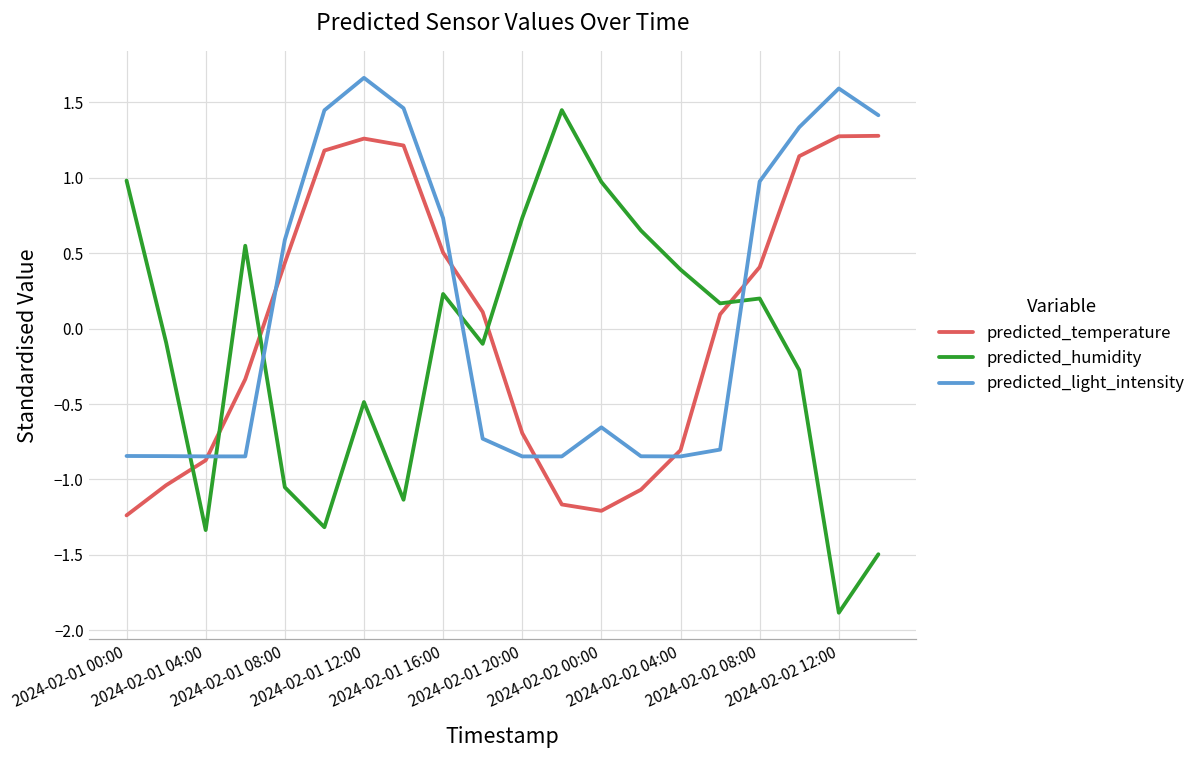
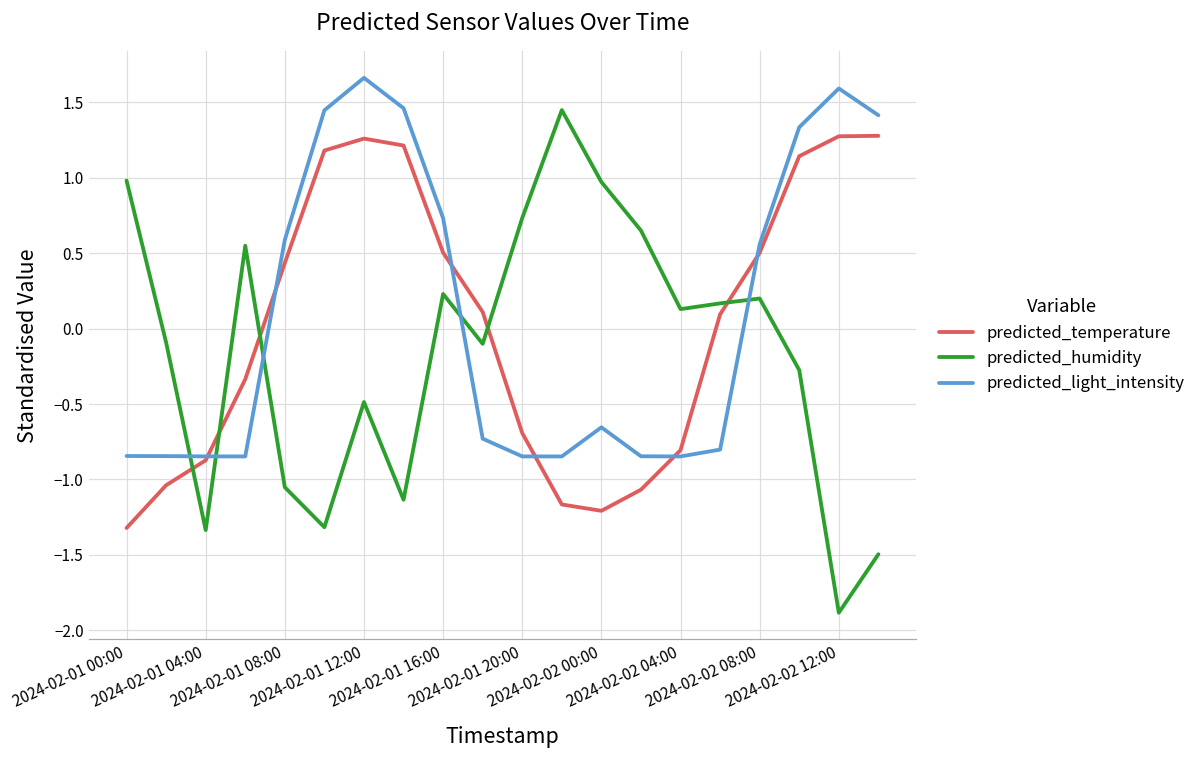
predicted_temperature, 2024-02-01 00:00: -1.24 -> -1.32
predicted_humidity, 2024-02-02 04:00: 0.39 -> 0.13
predicted_temperature, 2024-02-02 08:00: 0.41 -> 0.50
predicted_light_intensity, 2024-02-02 08:00: 0.98 -> 0.56
